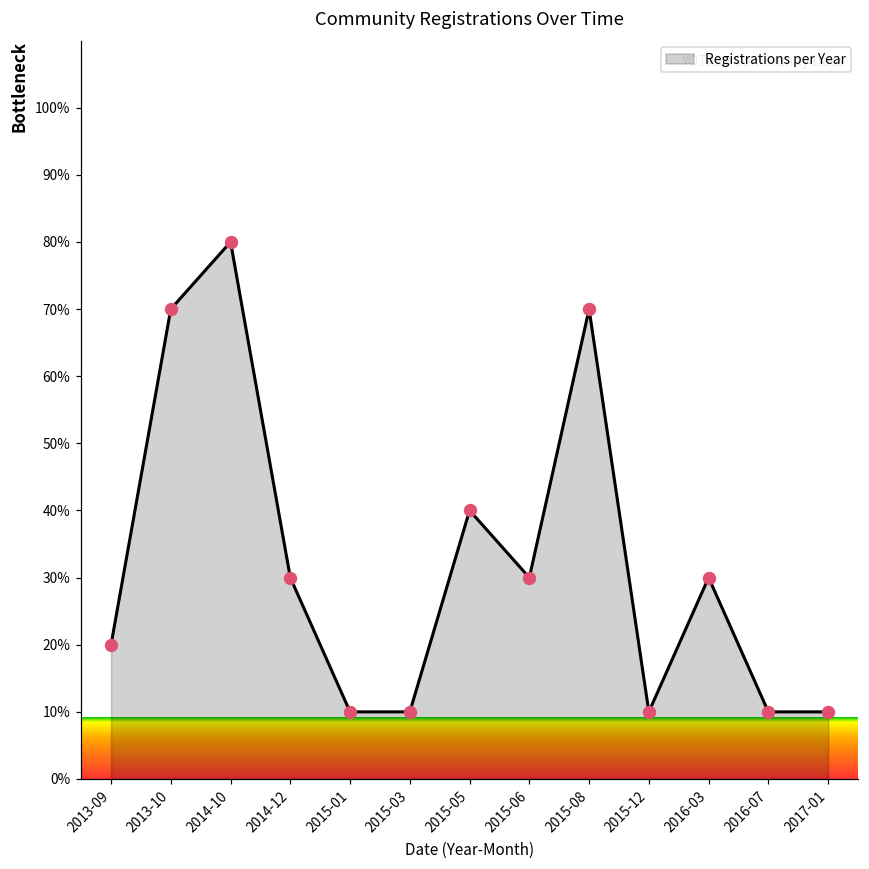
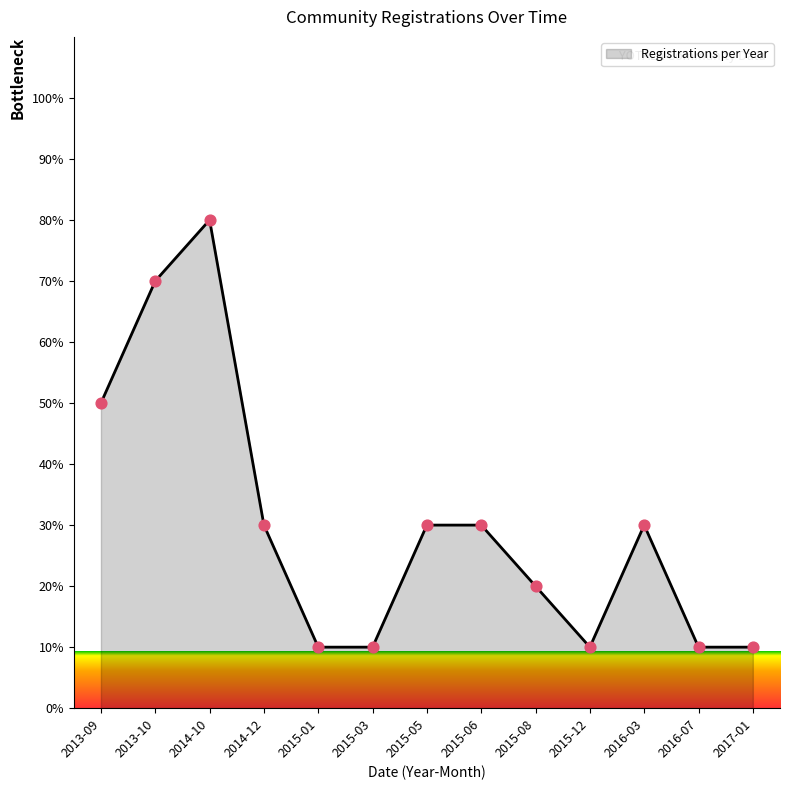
2013-09: 20% -> 50%
2015-05: 40% -> 30%
2015-08: 70% -> 20%
